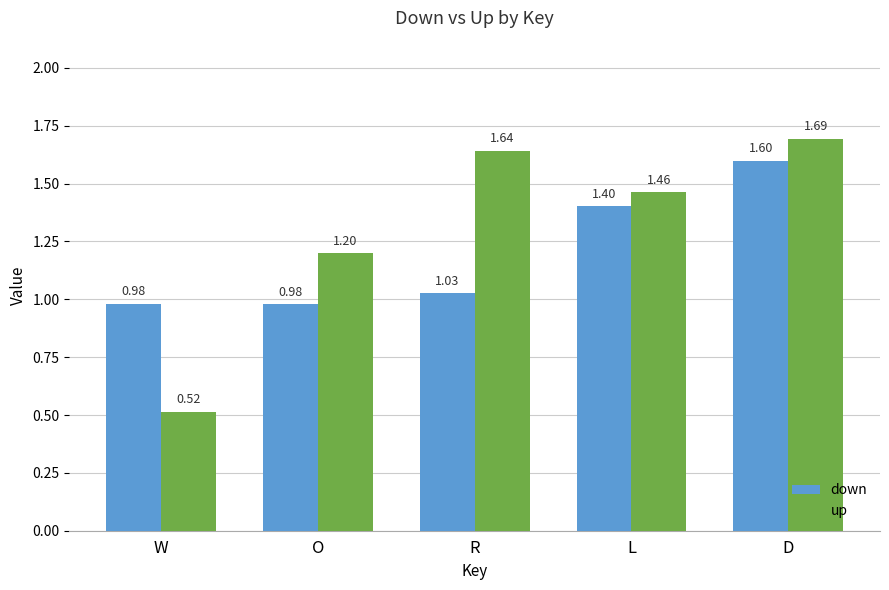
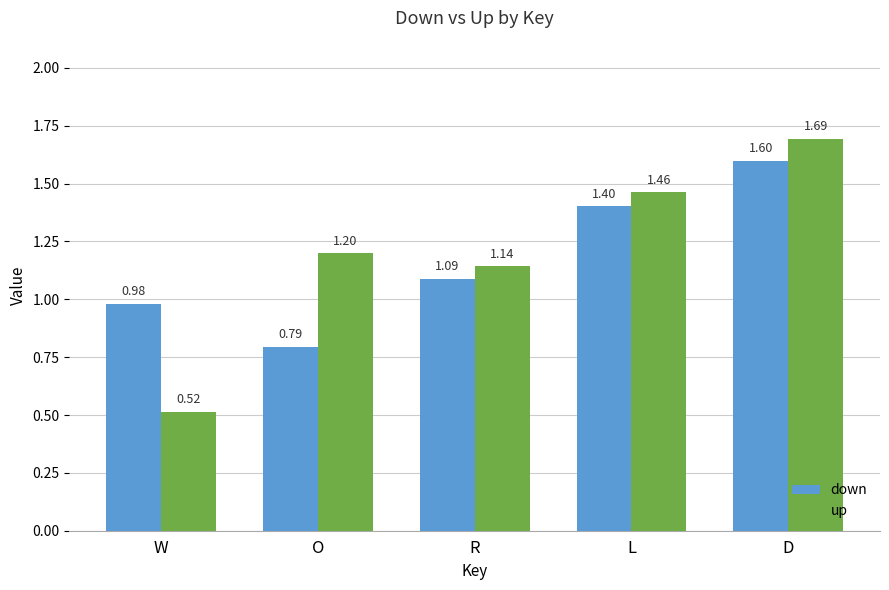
down, O: 0.98 -> 0.79
down, R: 1.03 -> 1.09
up, R: 1.64 -> 1.14
